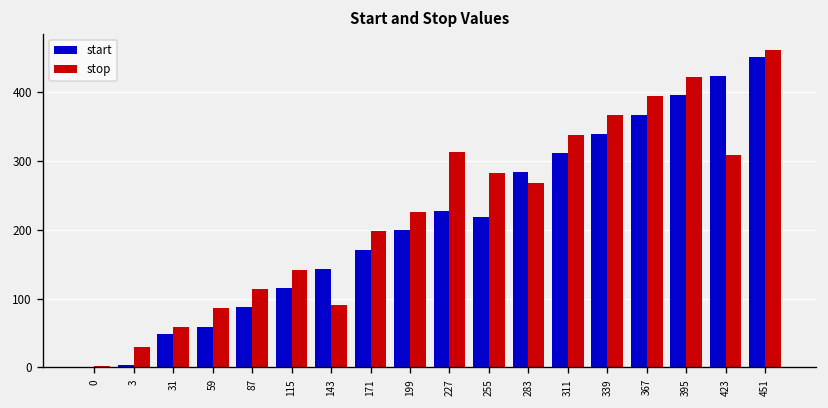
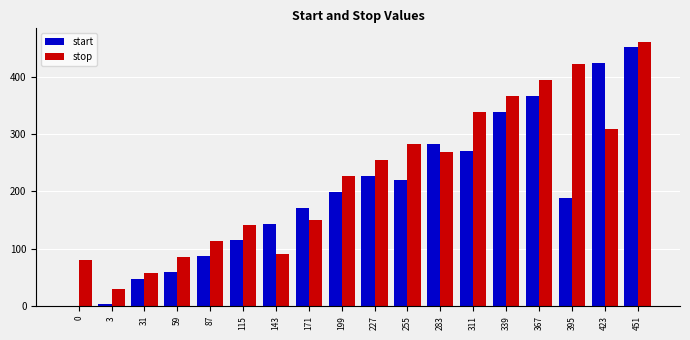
stop, 0: 0 -> 80
stop, 171: 200 -> 150
stop, 227: 310 -> 250
start, 311: 310 -> 270
start, 395: 400 -> 190
